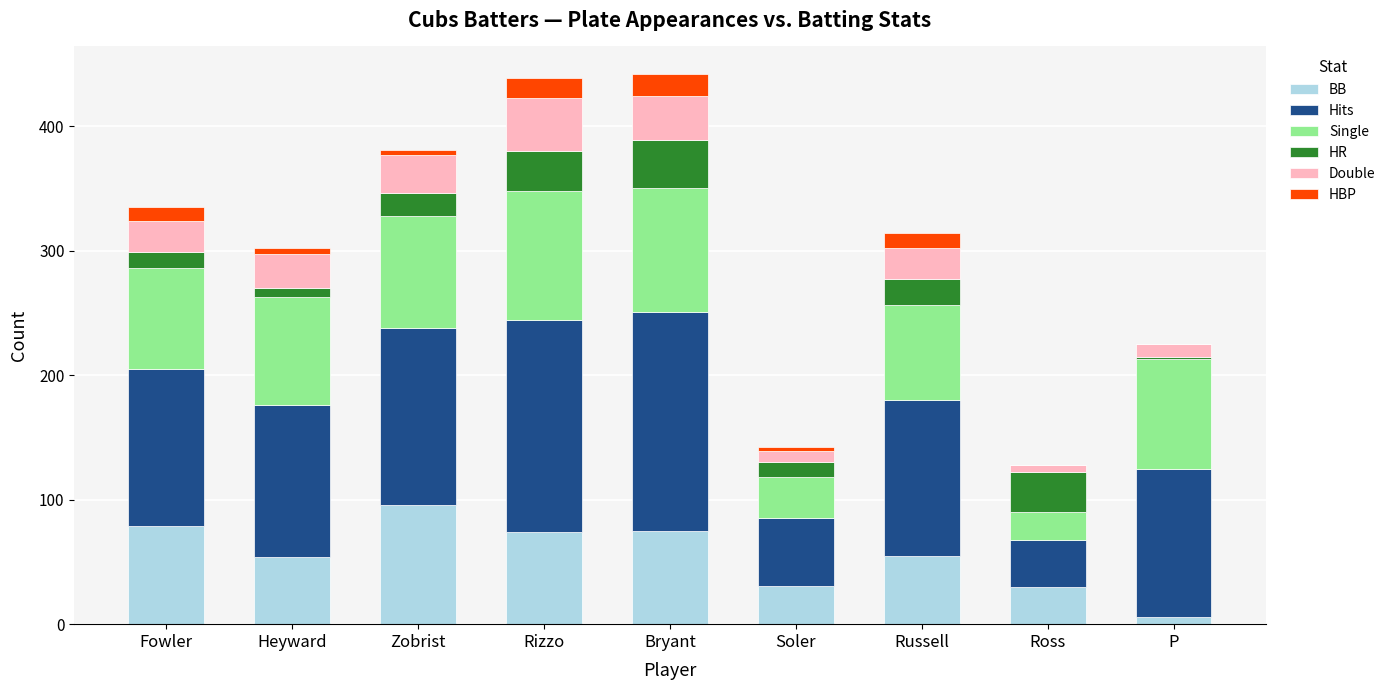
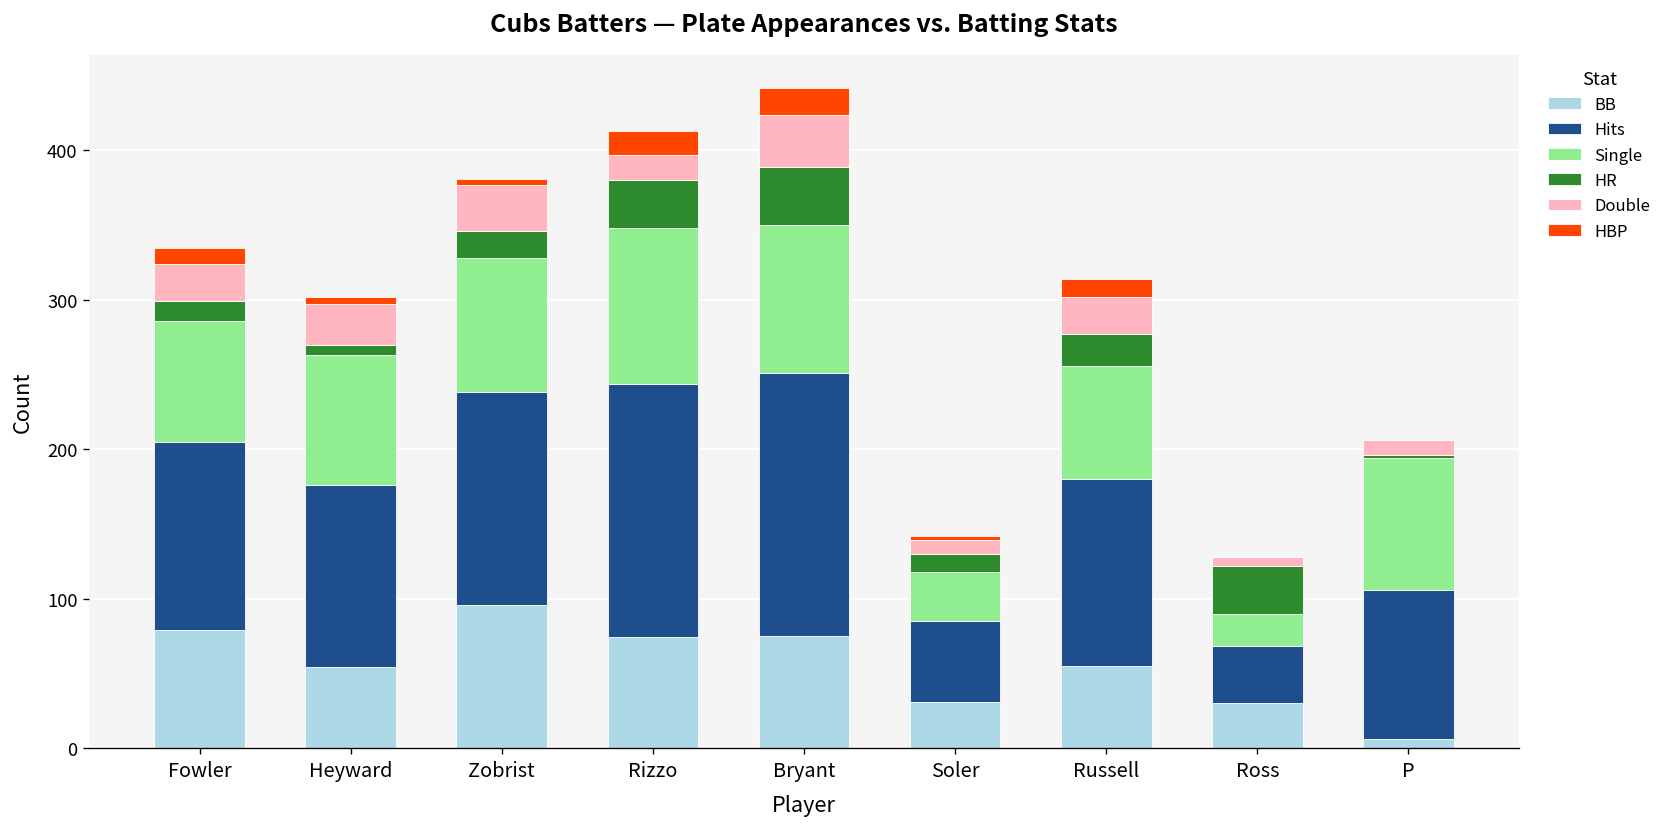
Double, Rizzo: 43 -> 17
Hits, P: 119 -> 100
